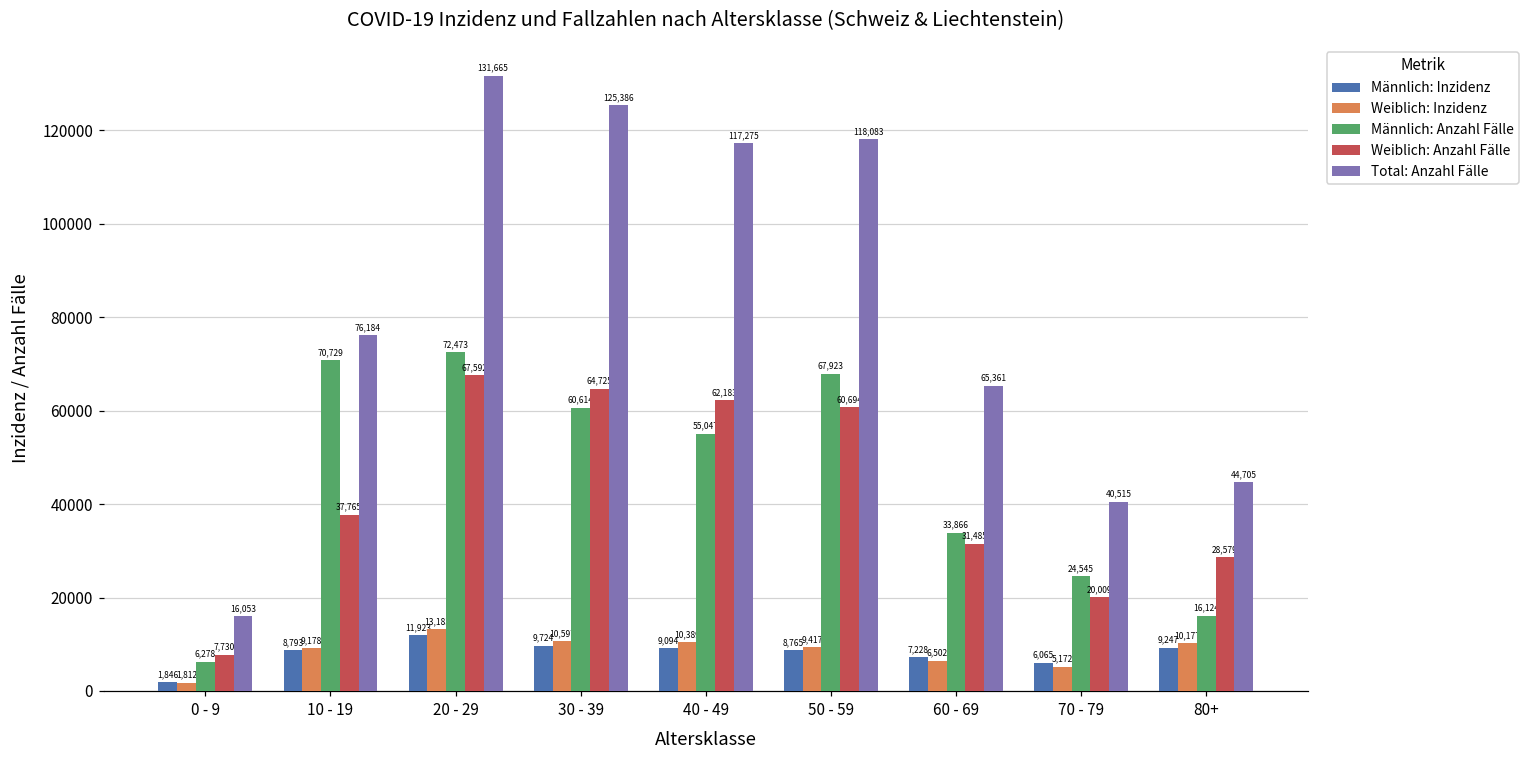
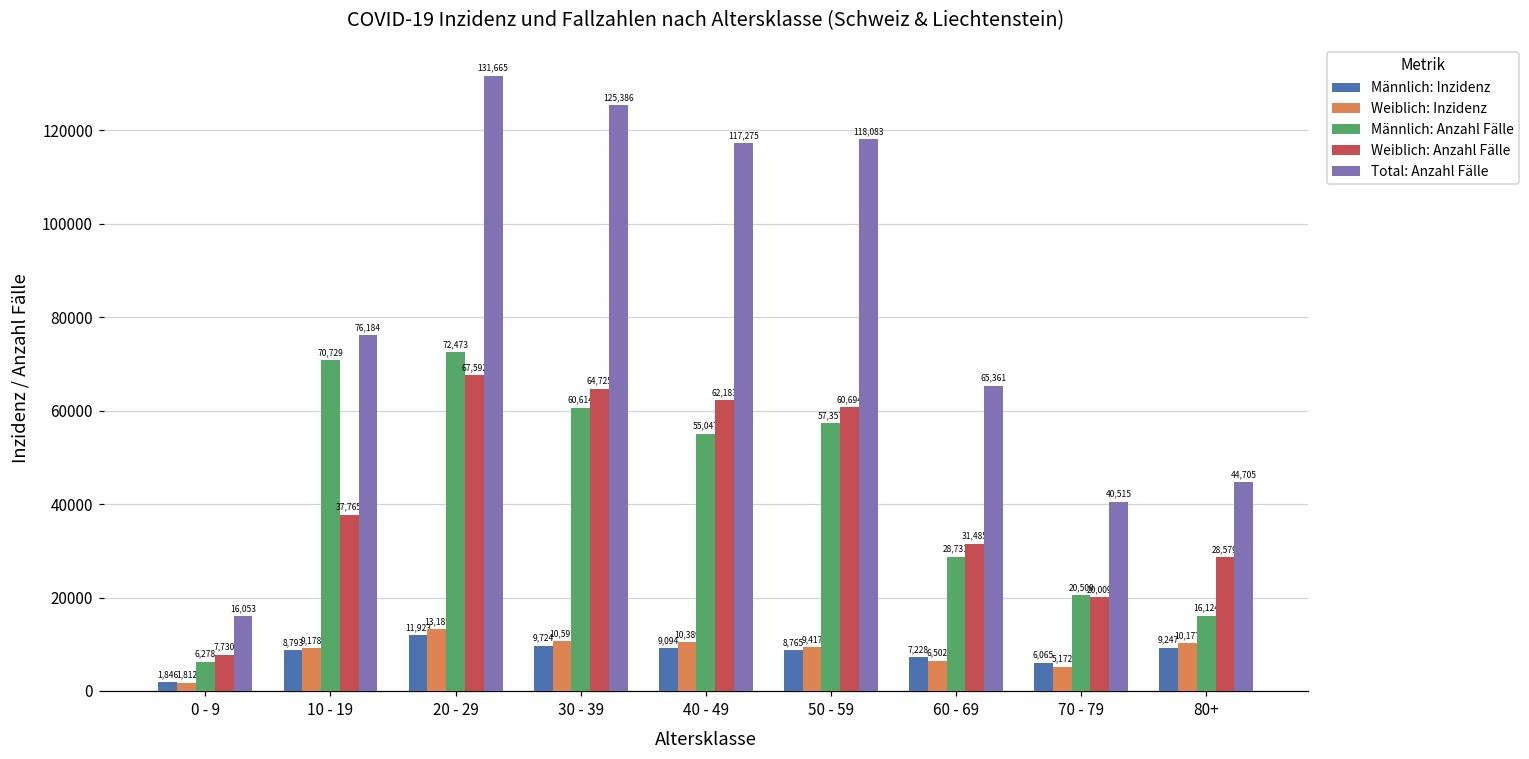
Männlich: Anzahl Fälle, 50 - 59: 67,923 -> 57,357
Männlich: Anzahl Fälle, 60 - 69: 33,866 -> 28,731
Männlich: Anzahl Fälle, 70 - 79: 24,545 -> 20,500
